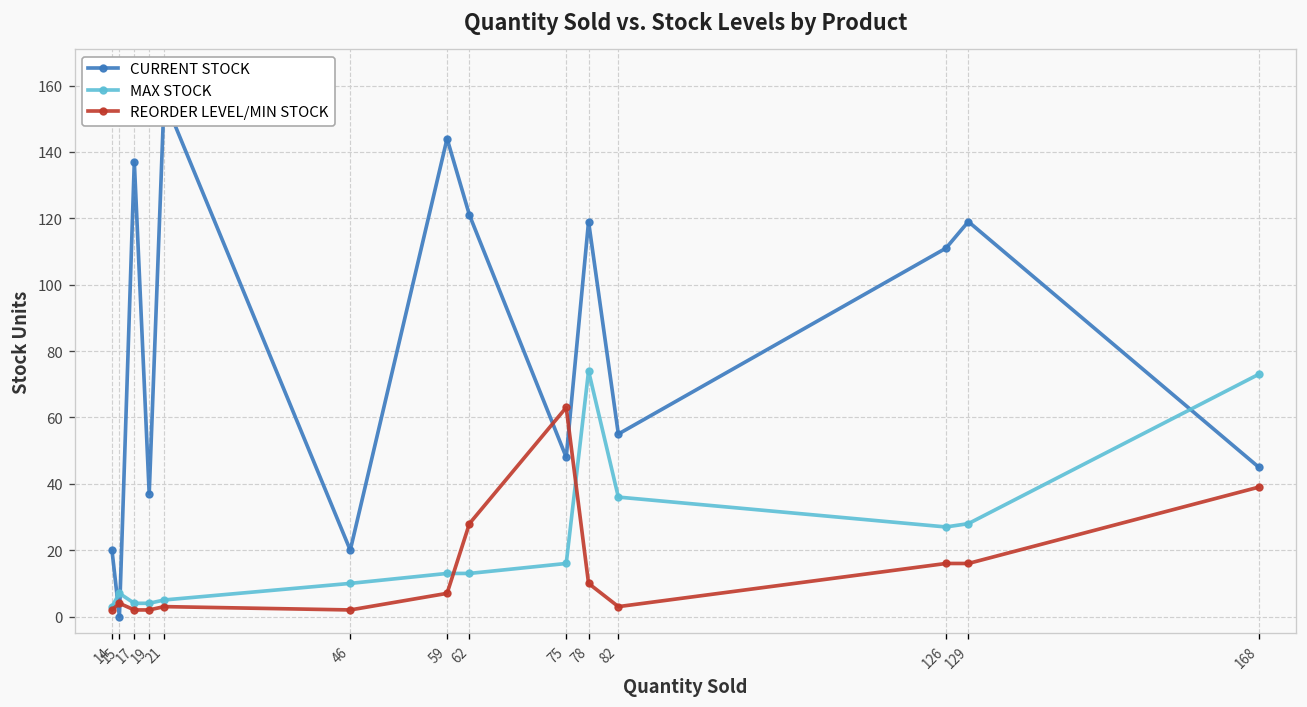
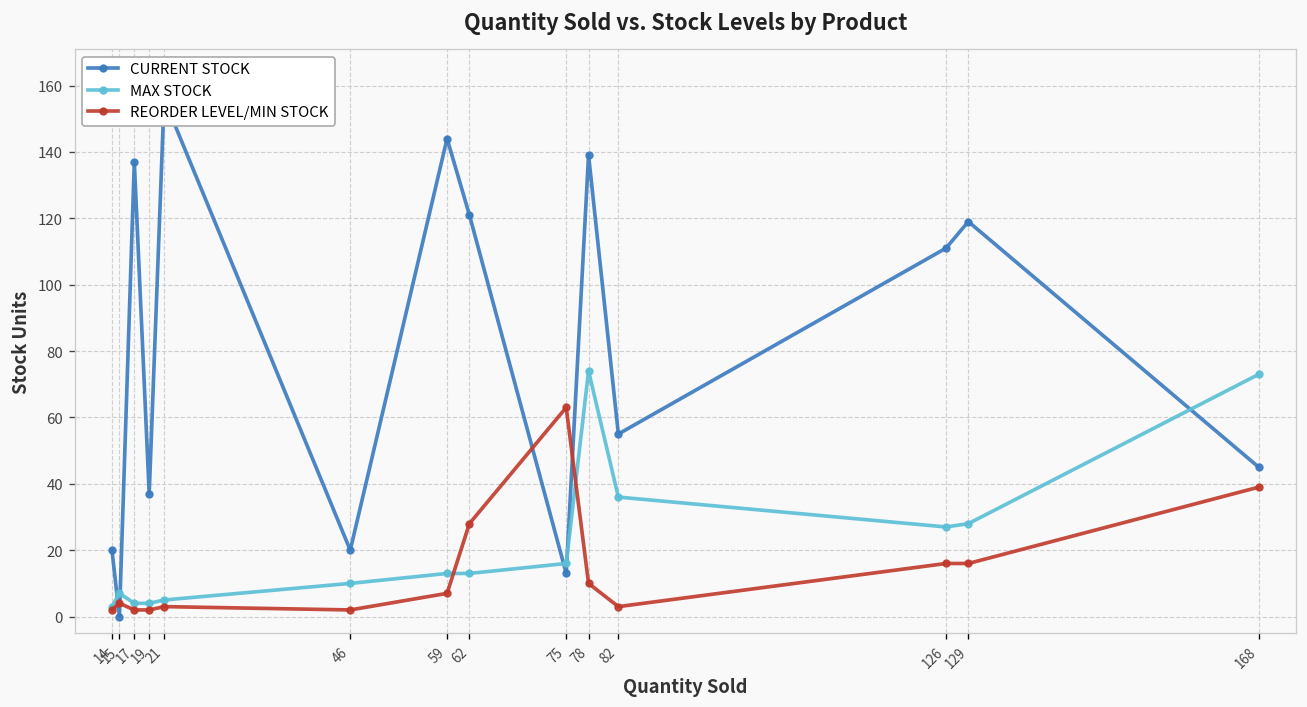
CURRENT STOCK, 75: 48 -> 13
CURRENT STOCK, 78: 119 -> 139
